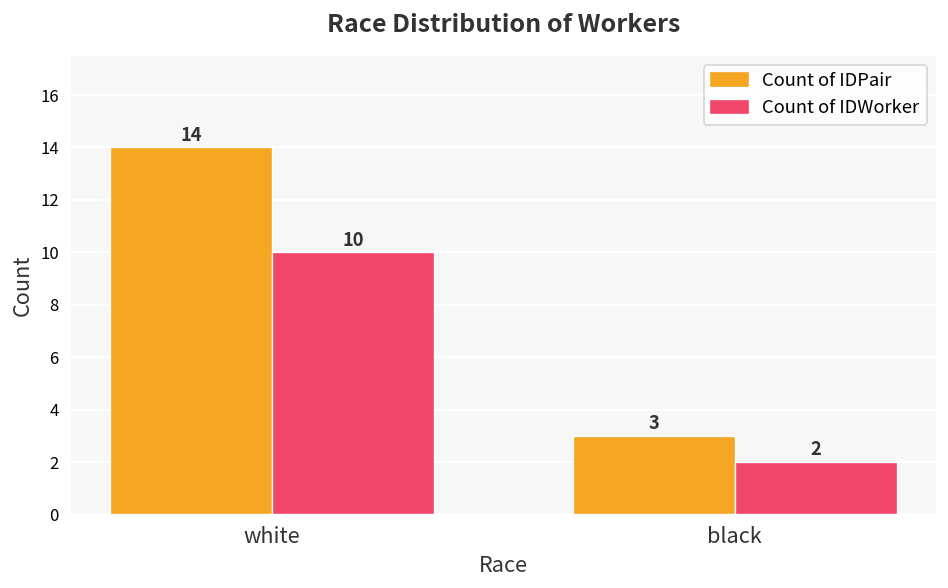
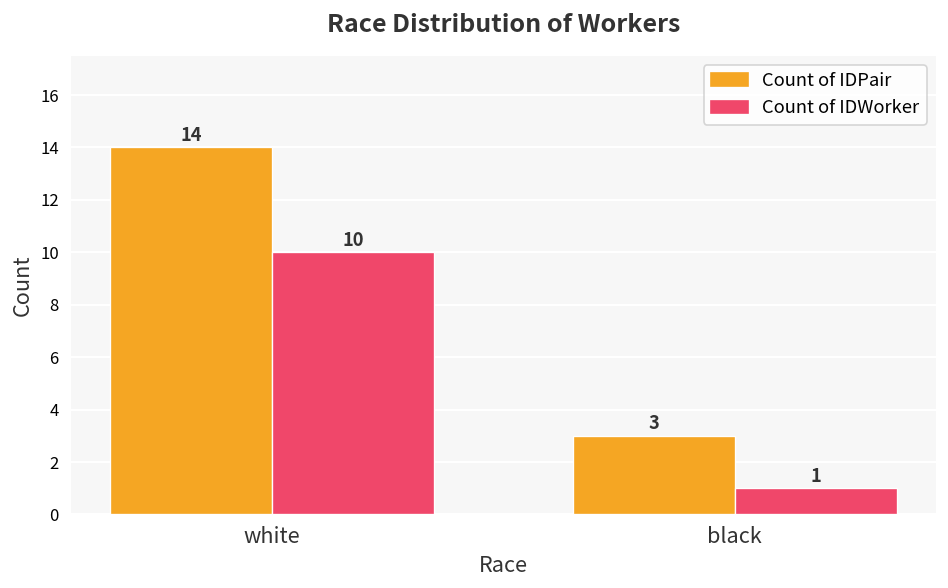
Count of IDWorker, black: 2 -> 1
